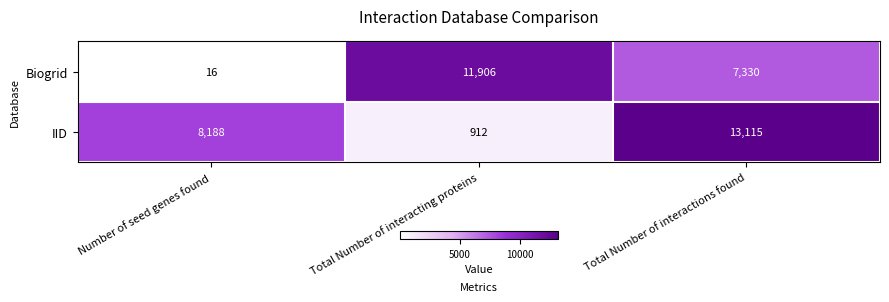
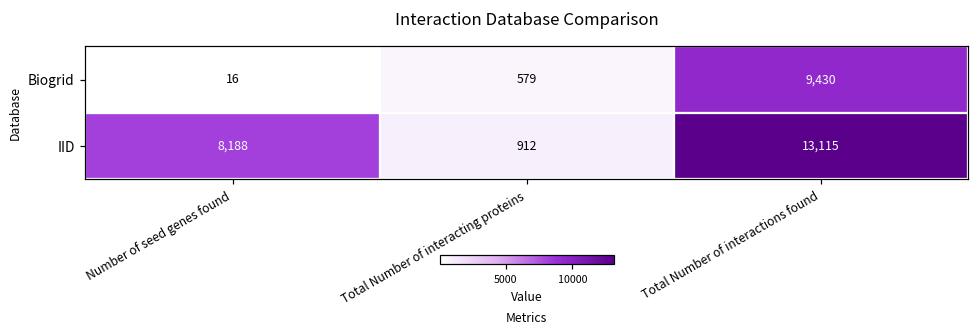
Biogrid, Total Number of interacting proteins: 11,906 -> 579
Biogrid, Total Number of interactions found: 7,330 -> 9,430
